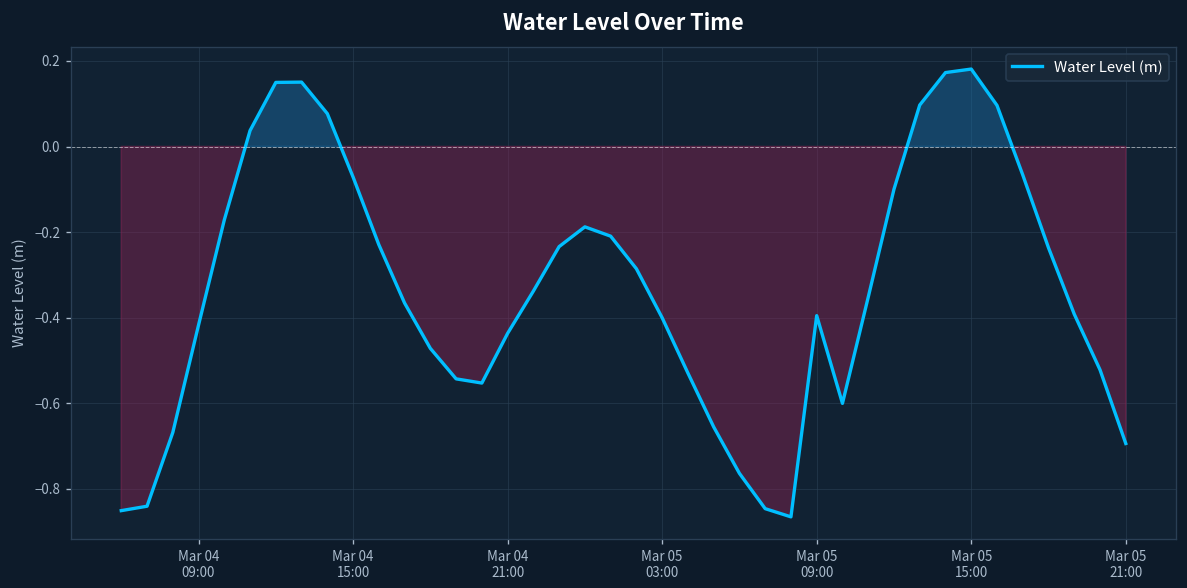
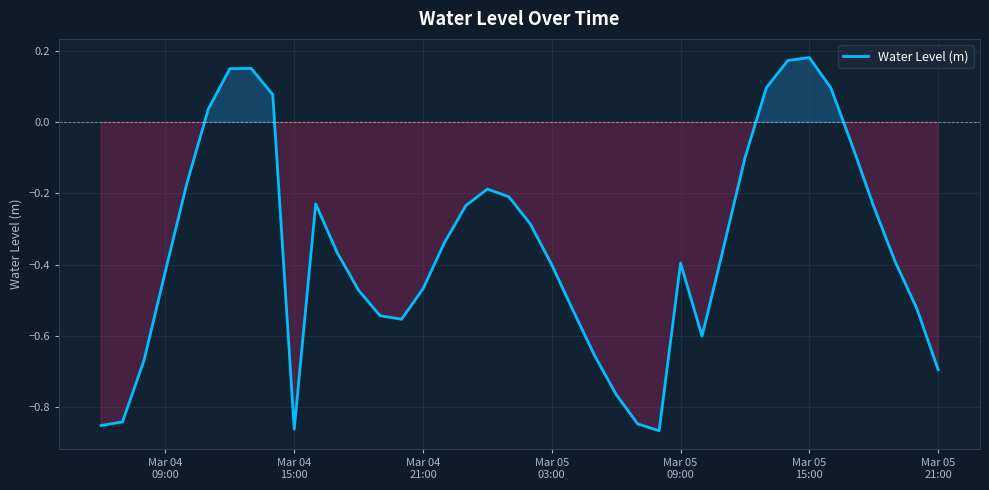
Mar 04 15:00: -0.07 -> -0.86
Mar 04 21:00: -0.44 -> -0.47
